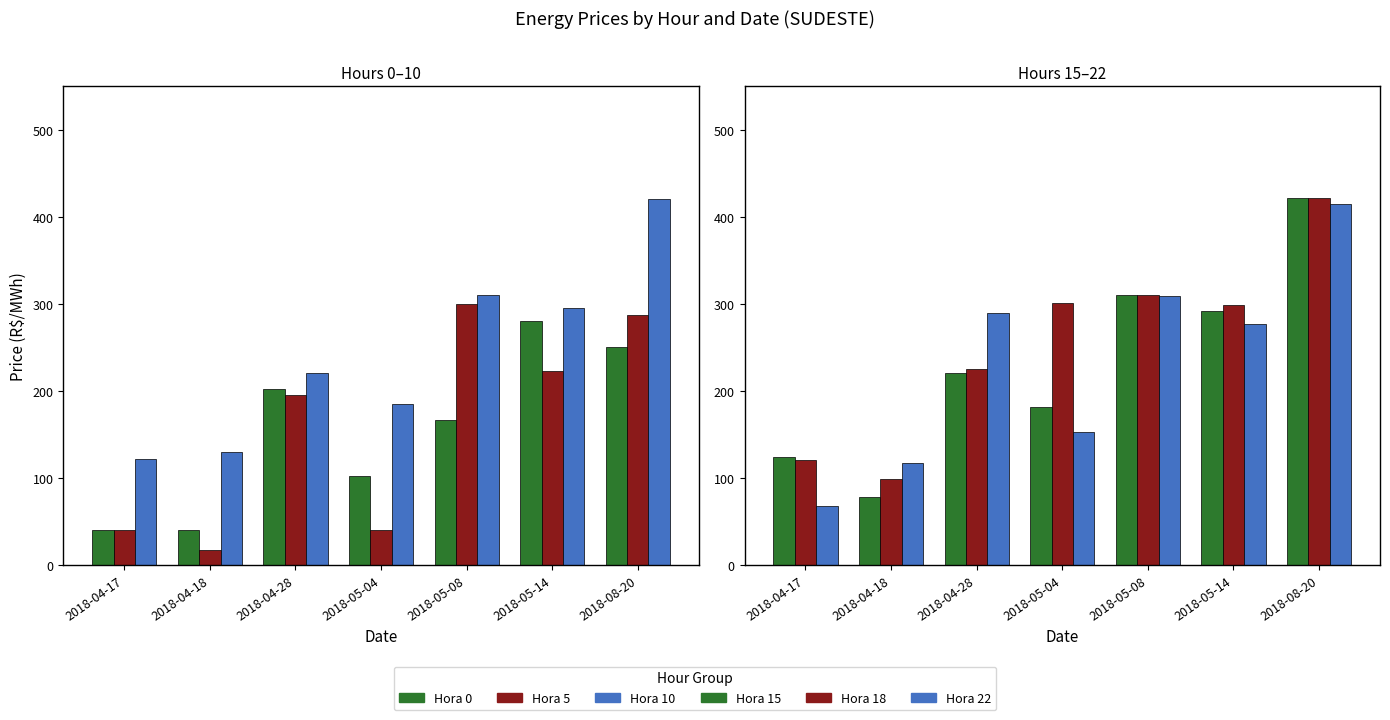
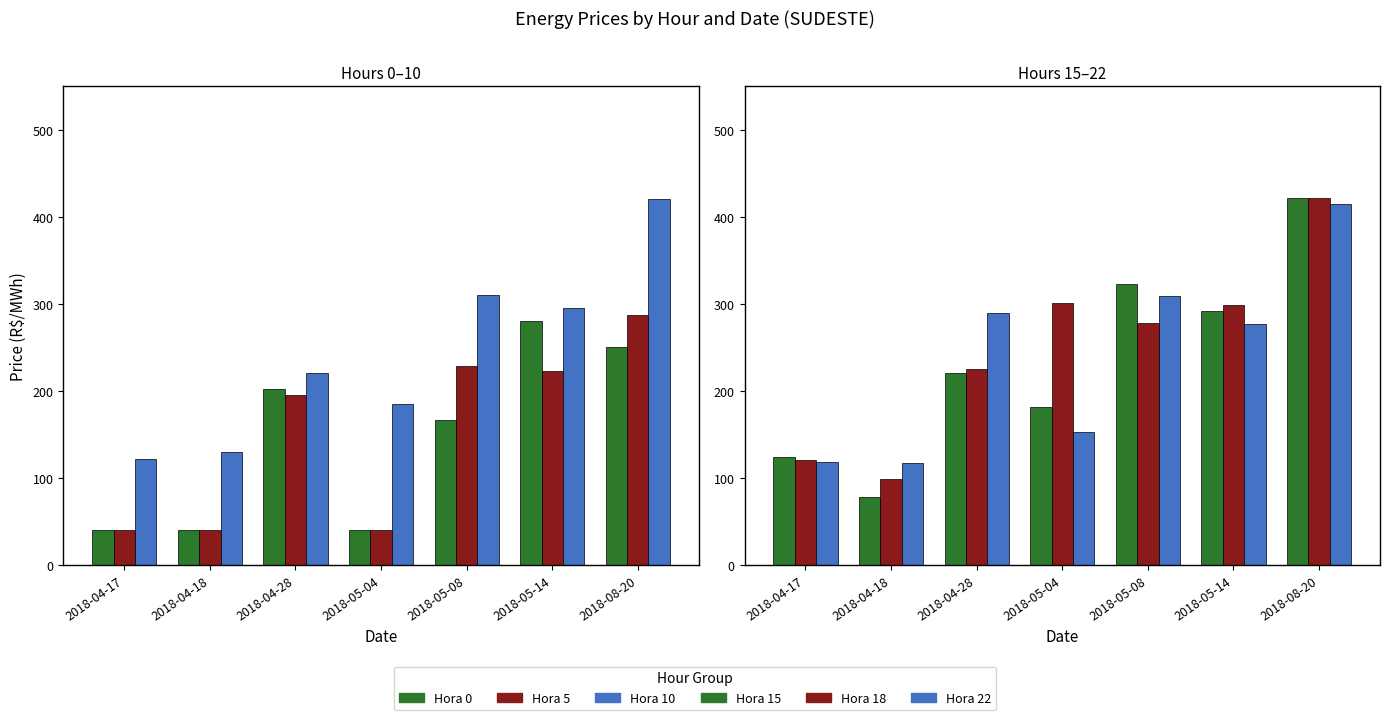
Hours 0–10, Hora 5, 2018-04-18: 20 -> 40
Hours 0–10, Hora 0, 2018-05-04: 100 -> 40
Hours 0–10, Hora 5, 2018-05-08: 300 -> 230
Hours 15–22, Hora 22, 2018-04-17: 70 -> 120
Hours 15–22, Hora 15, 2018-05-08: 310 -> 320
Hours 15–22, Hora 18, 2018-05-08: 310 -> 280
